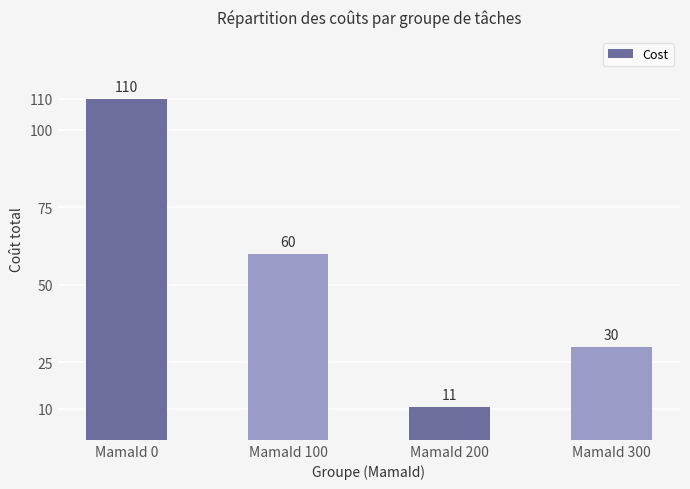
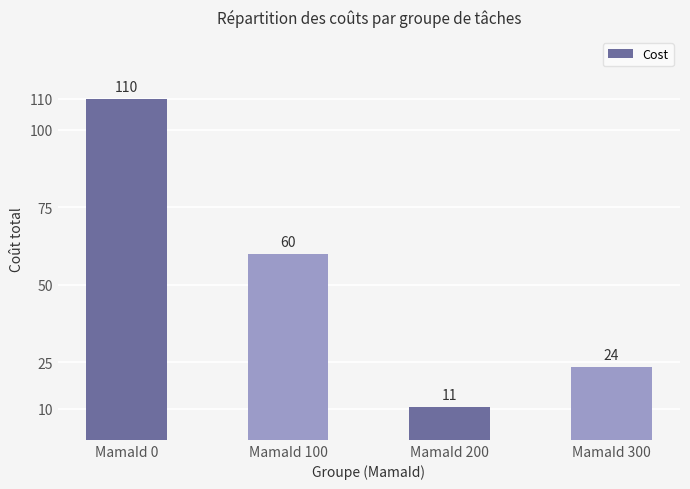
MamaId 300: 30 -> 24
